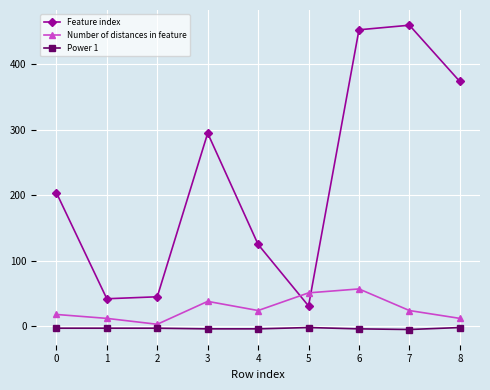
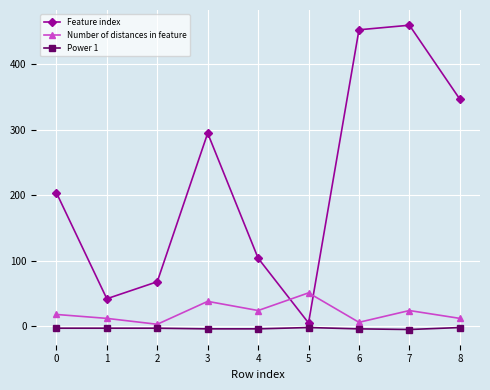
Feature index, 2: 50 -> 70
Feature index, 4: 130 -> 100
Feature index, 5: 30 -> 10
Number of distances in feature, 6: 60 -> 10
Feature index, 8: 370 -> 350
